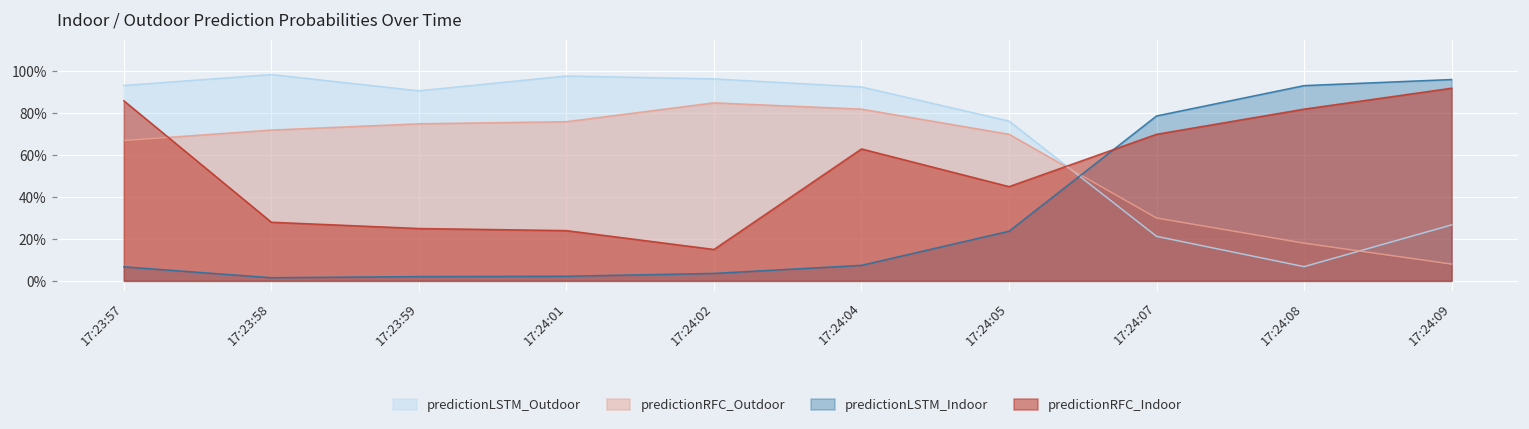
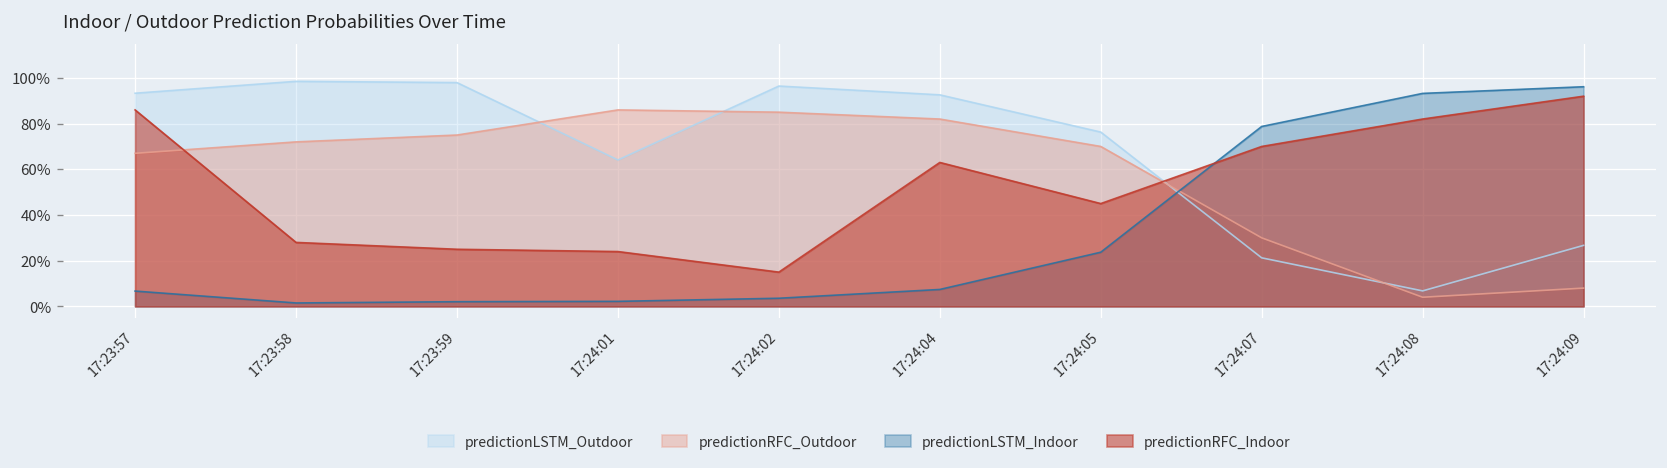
predictionLSTM_Outdoor, 17:23:59: 91% -> 98%
predictionLSTM_Outdoor, 17:24:01: 98% -> 64%
predictionRFC_Outdoor, 17:24:01: 76% -> 86%
predictionRFC_Outdoor, 17:24:08: 18% -> 4%
